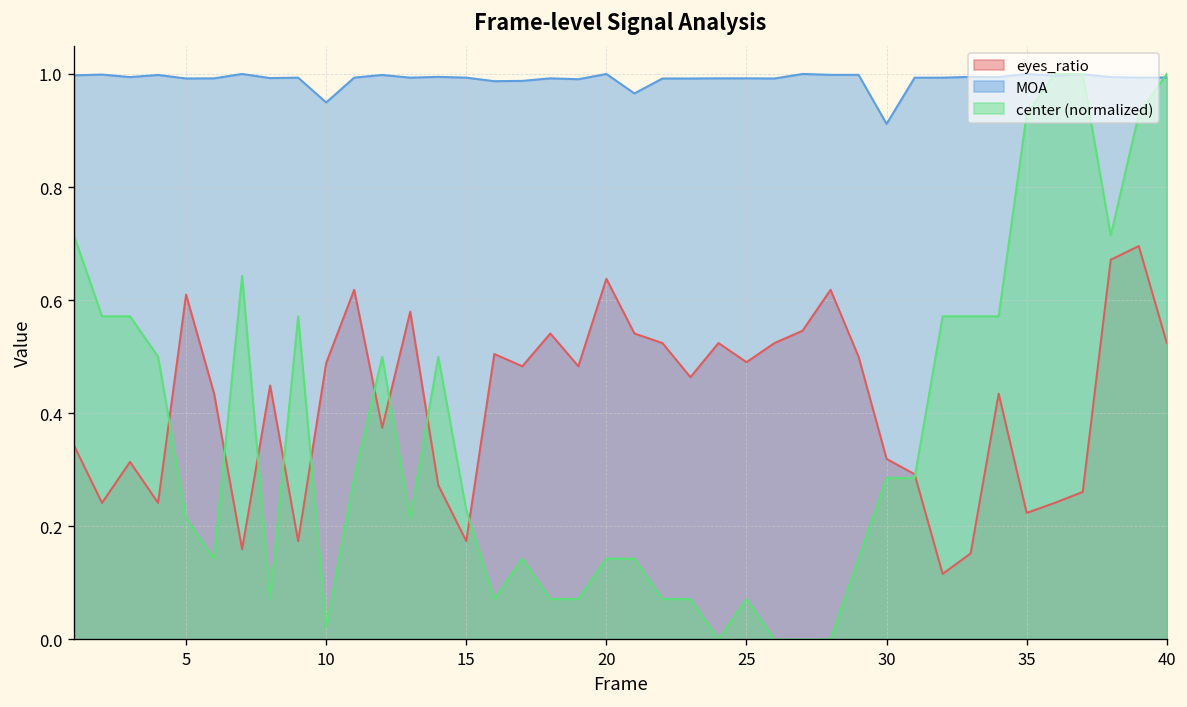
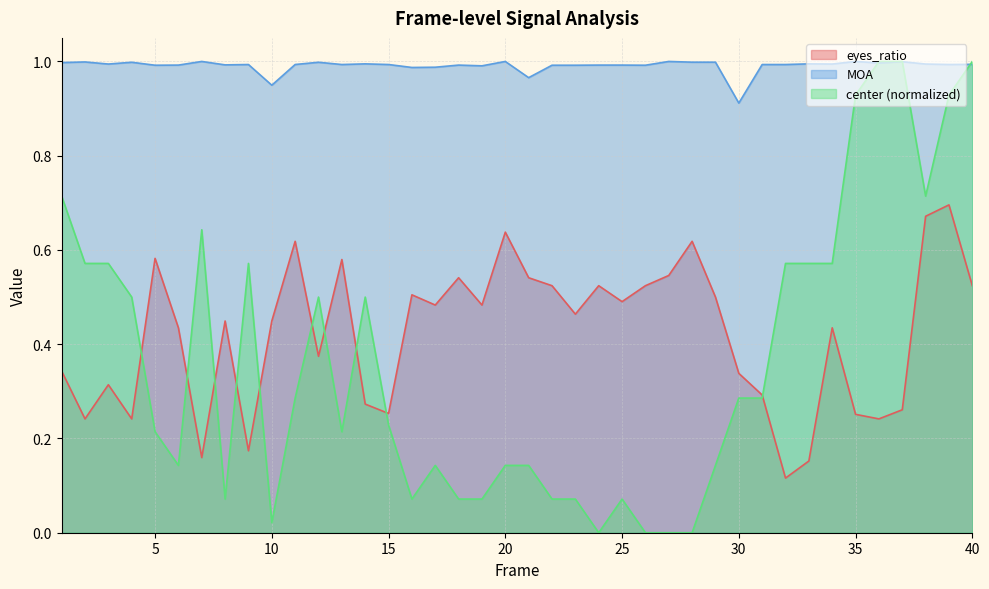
eyes_ratio, 5: 0.61 -> 0.58
eyes_ratio, 10: 0.49 -> 0.45
eyes_ratio, 15: 0.17 -> 0.25
eyes_ratio, 30: 0.32 -> 0.34
eyes_ratio, 35: 0.22 -> 0.25
